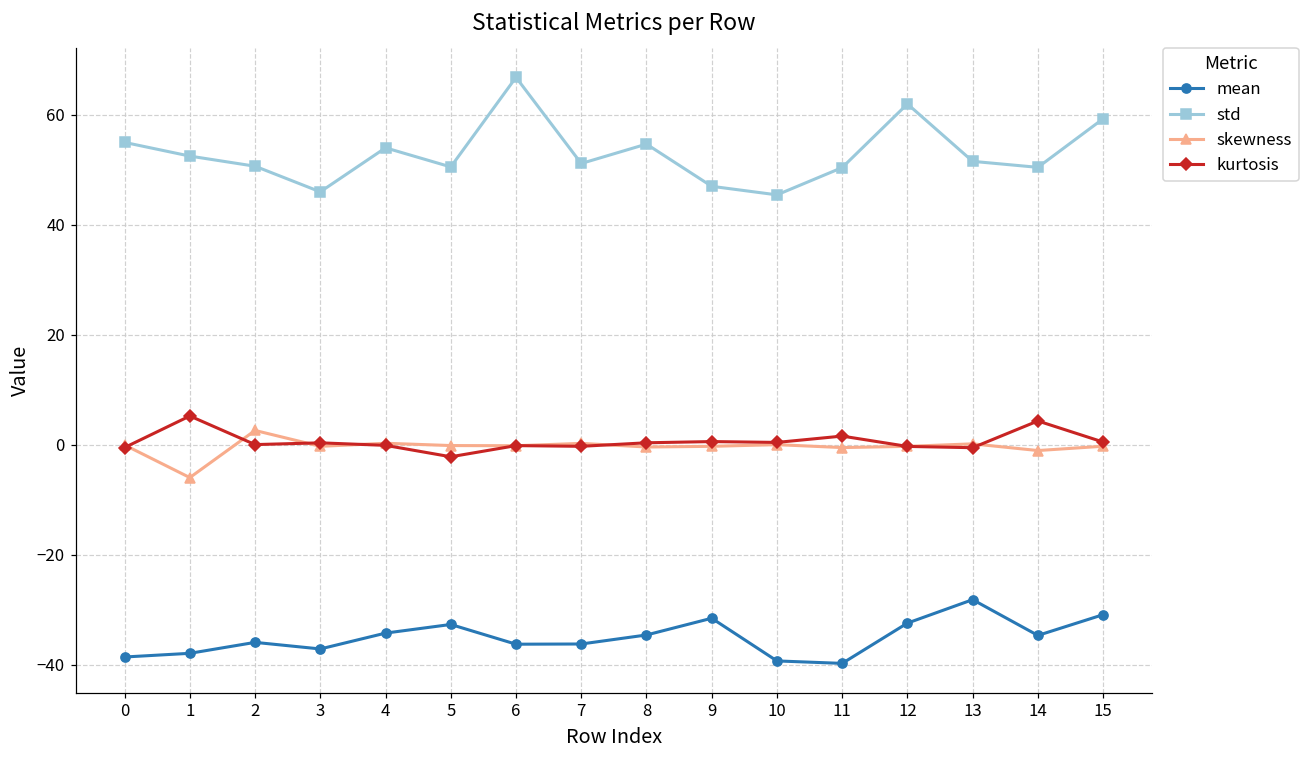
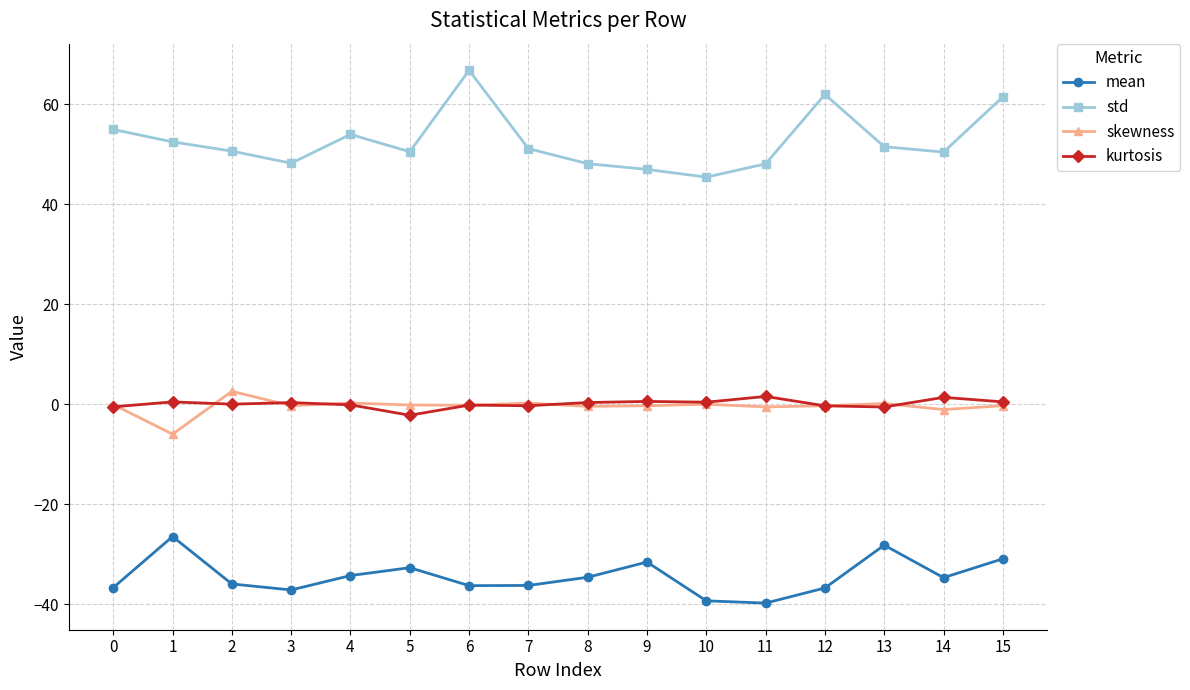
mean, 0: -39 -> -37
mean, 1: -38 -> -26
kurtosis, 1: 5 -> 0
std, 3: 46 -> 48
std, 8: 55 -> 48
std, 11: 50 -> 48
mean, 12: -32 -> -37
kurtosis, 14: 4 -> 1
std, 15: 59 -> 61
